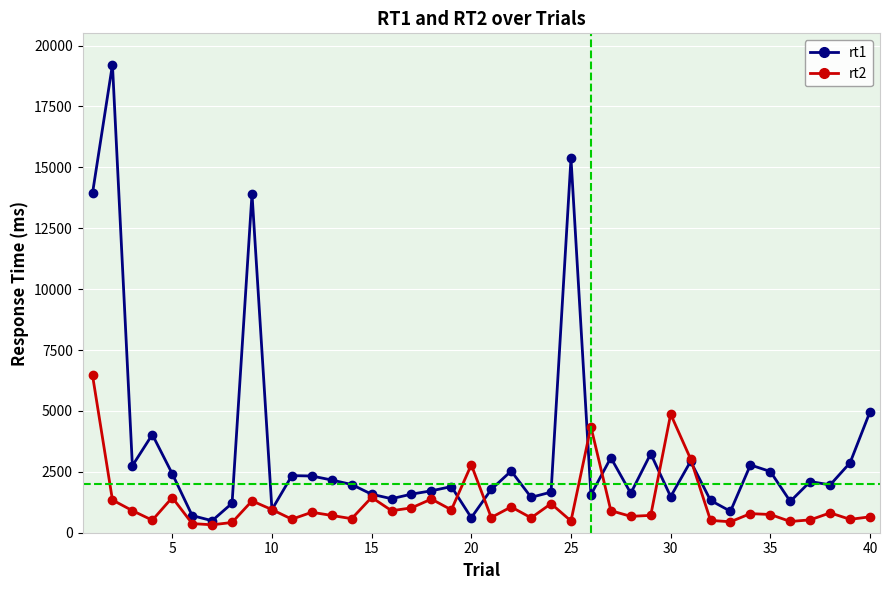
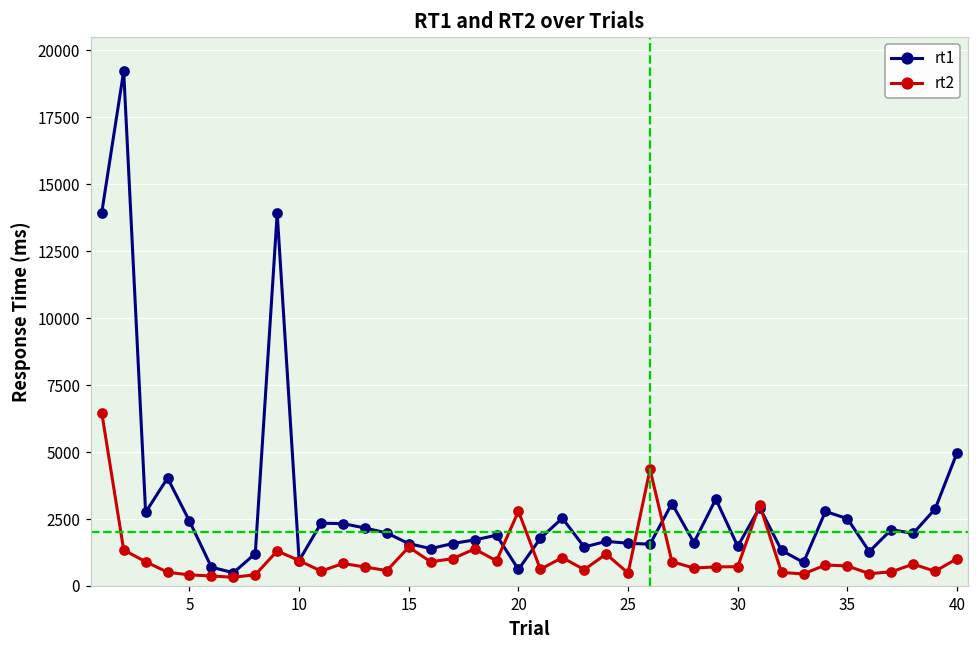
rt2, 5: 1400 -> 400
rt1, 25: 15400 -> 1600
rt2, 30: 4900 -> 700
rt2, 40: 700 -> 1000
